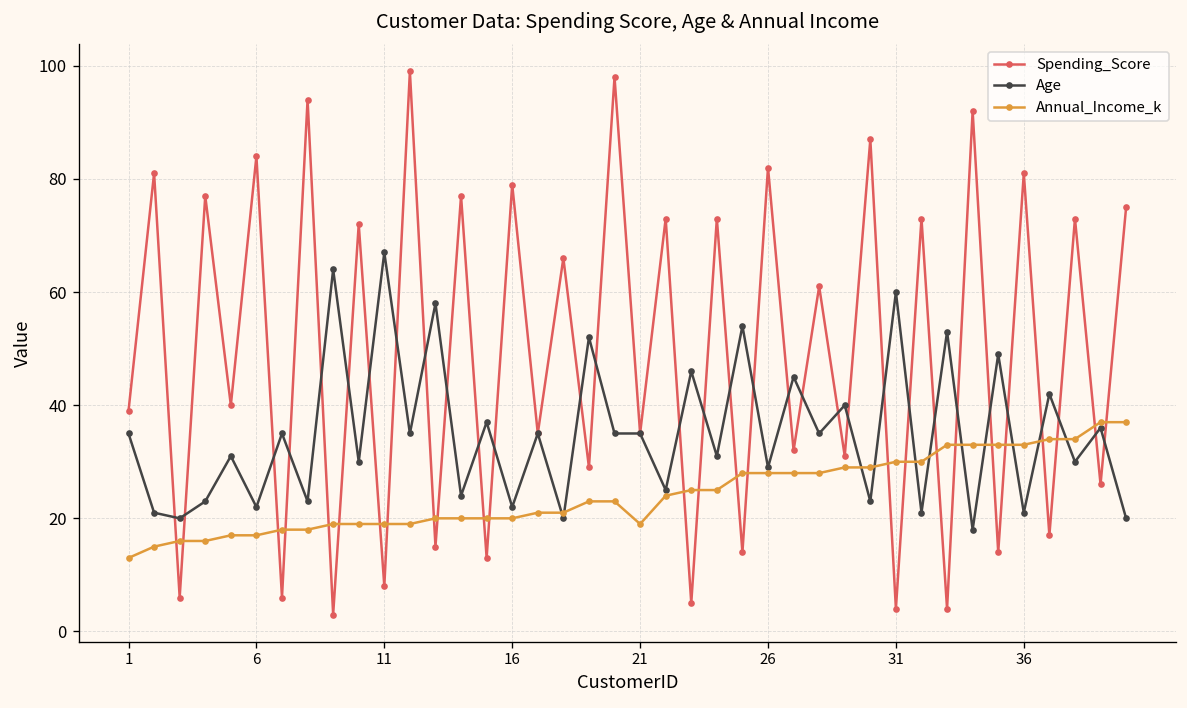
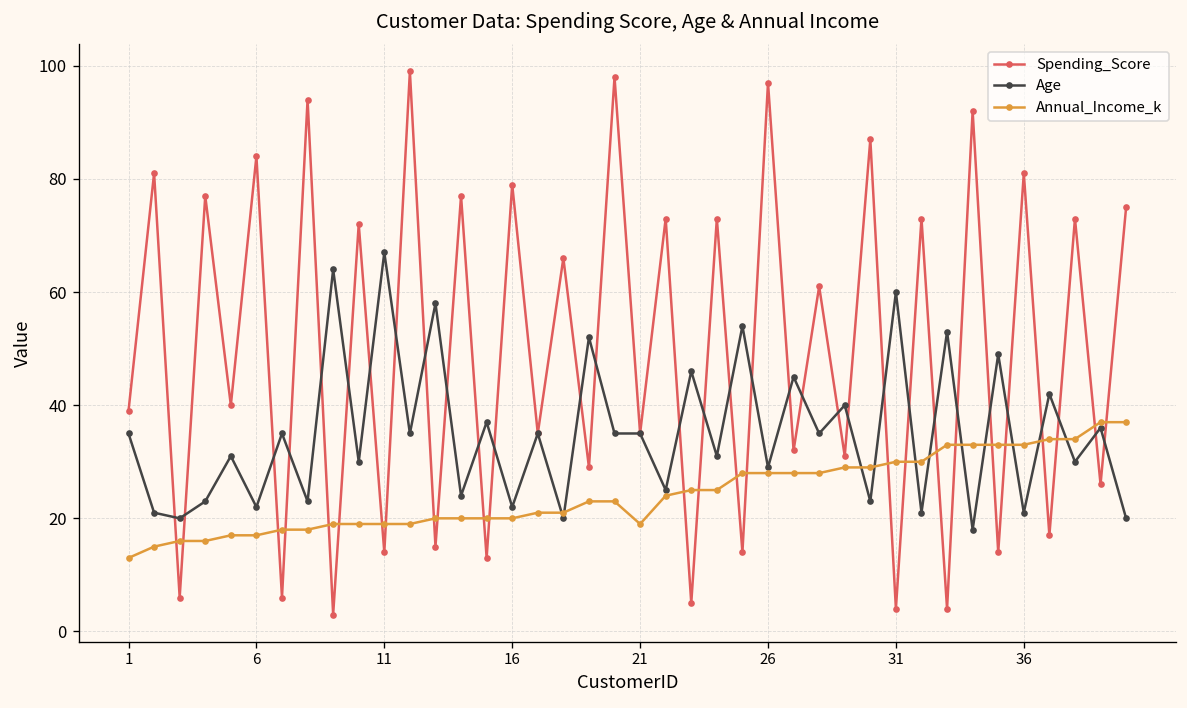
Spending_Score, 11: 8 -> 14
Spending_Score, 26: 82 -> 97
